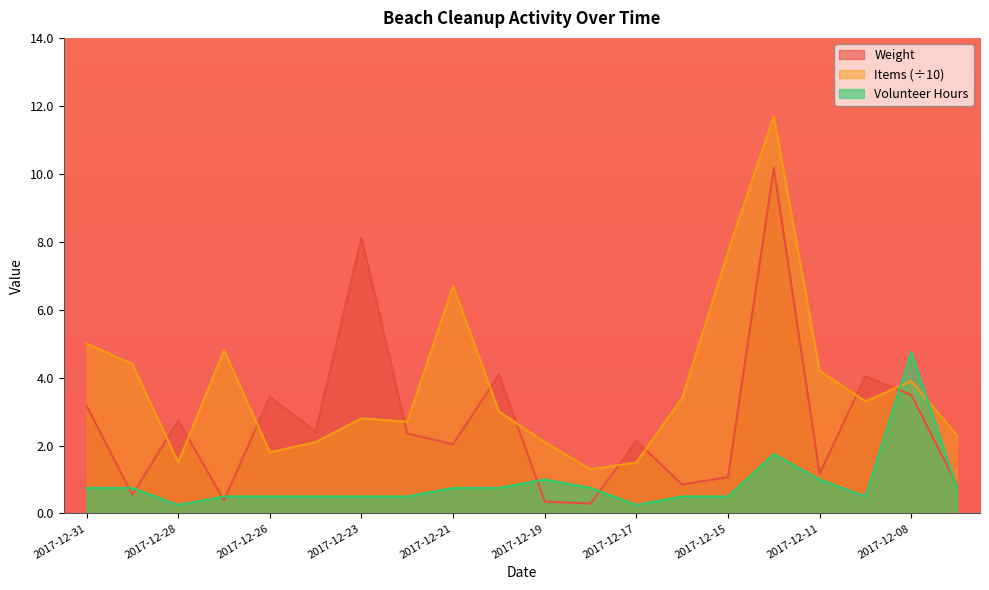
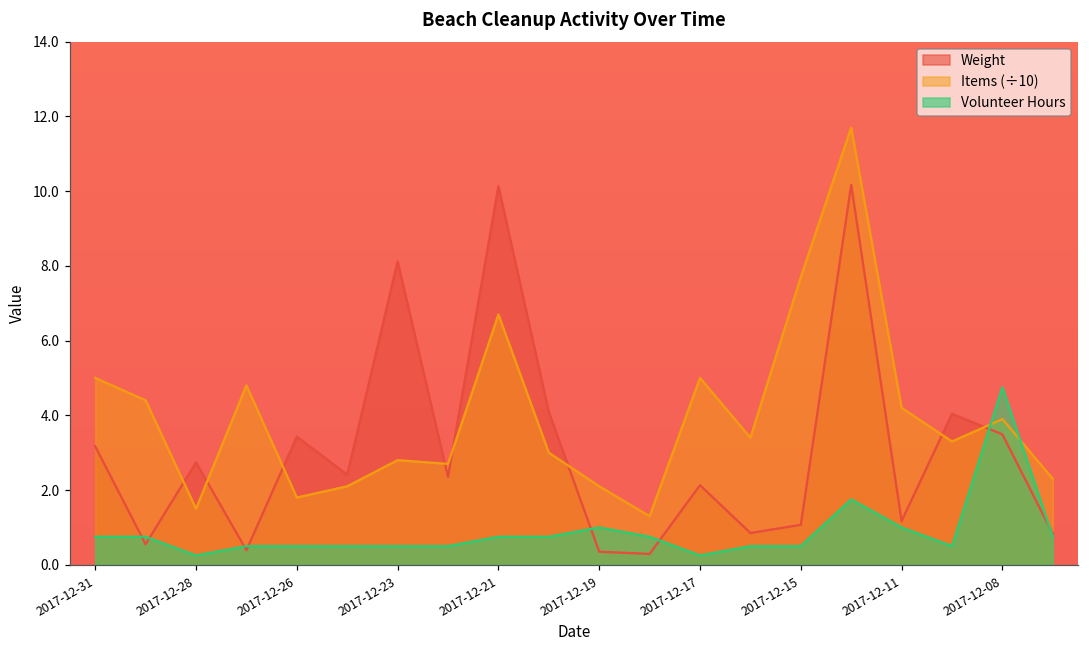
Weight, 2017-12-21: 2.0 -> 10.1
Items (÷10), 2017-12-17: 1.5 -> 5.0
